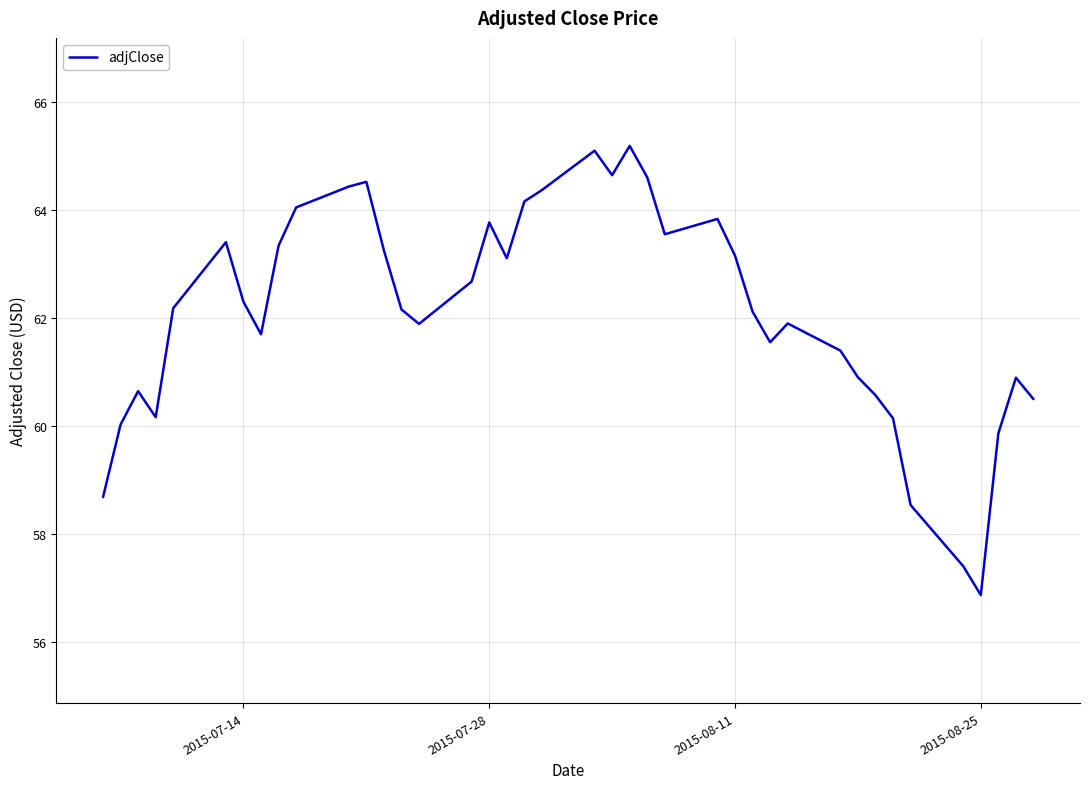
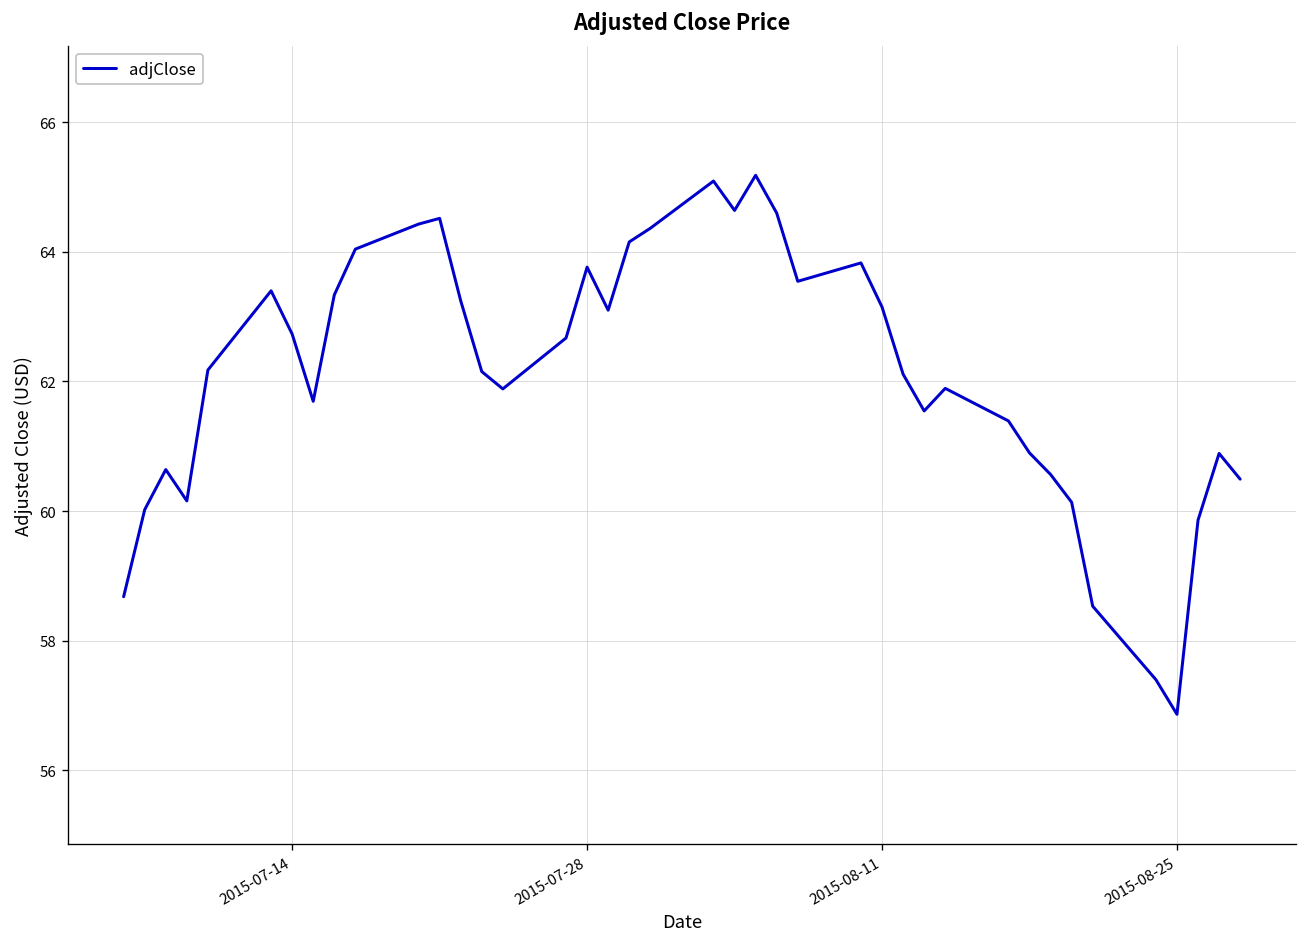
2015-07-14: 62.3 -> 62.7
